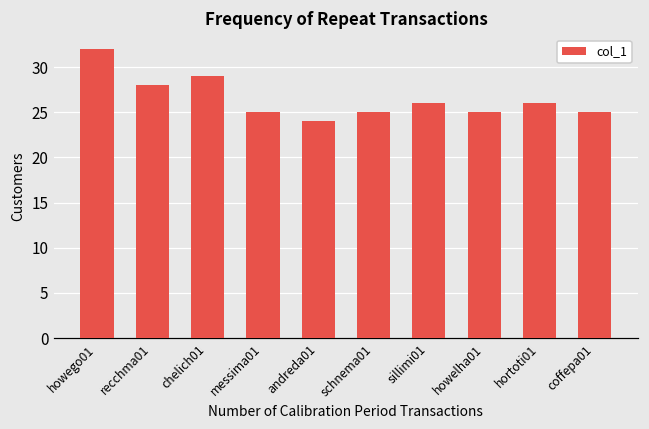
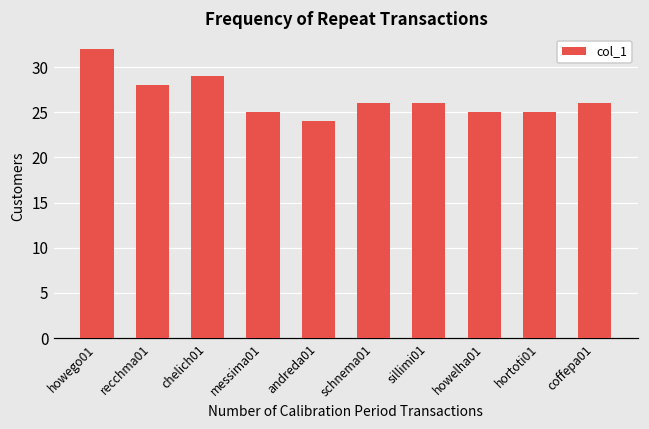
schnema01: 25 -> 26
hortoti01: 26 -> 25
coffepa01: 25 -> 26
